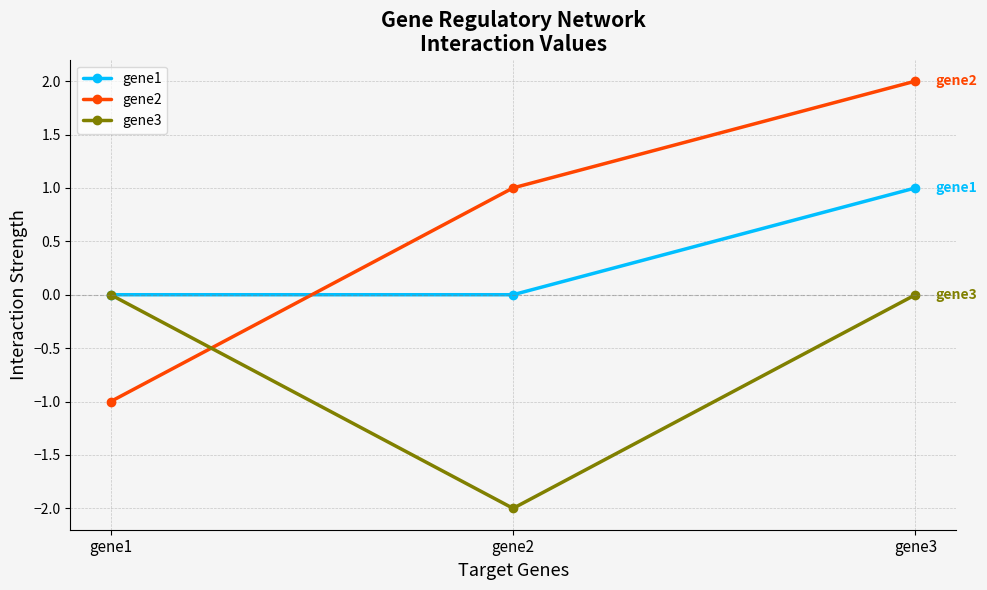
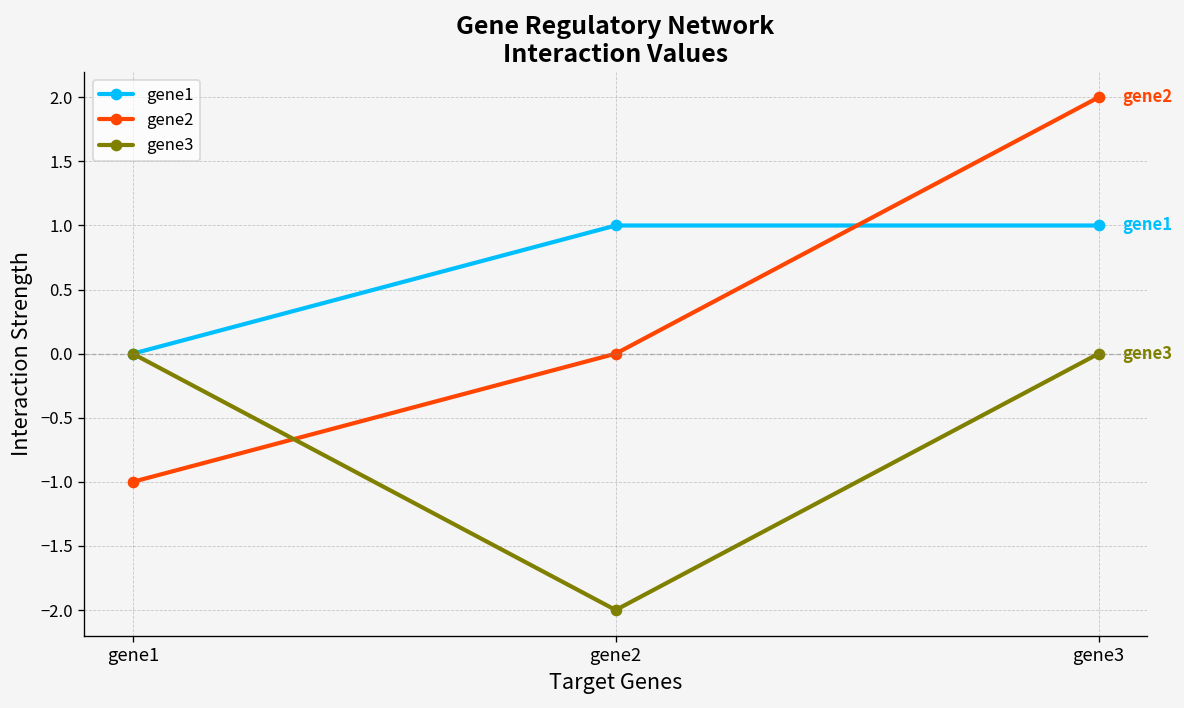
gene1, gene2: 0 -> 1
gene2, gene2: 1 -> 0
